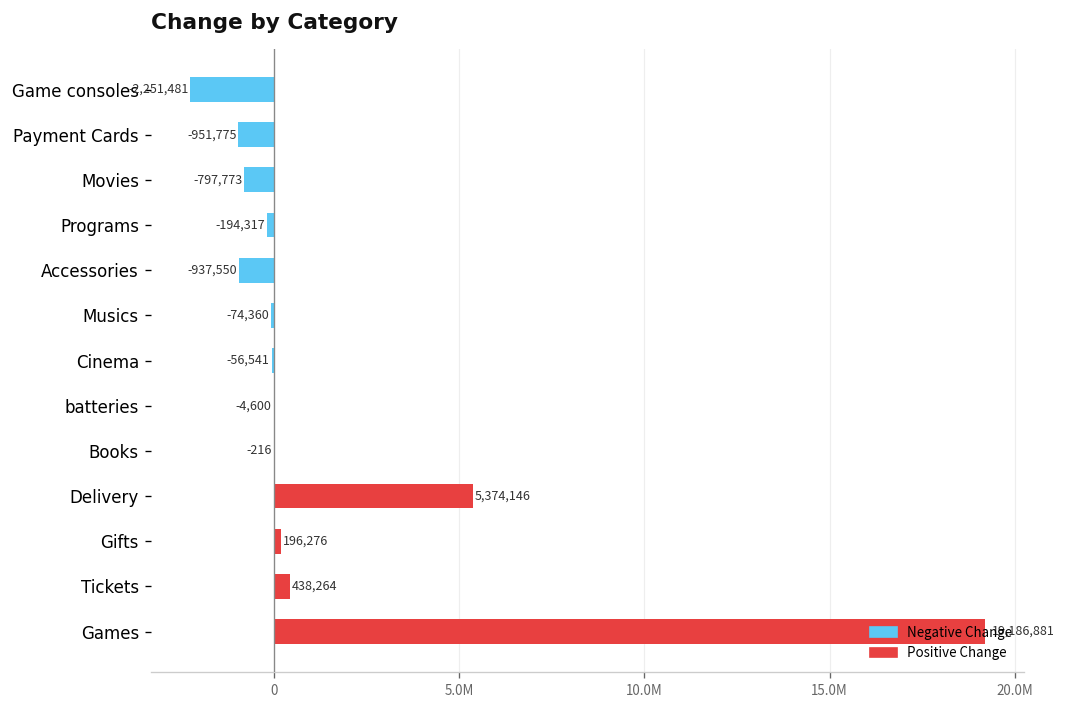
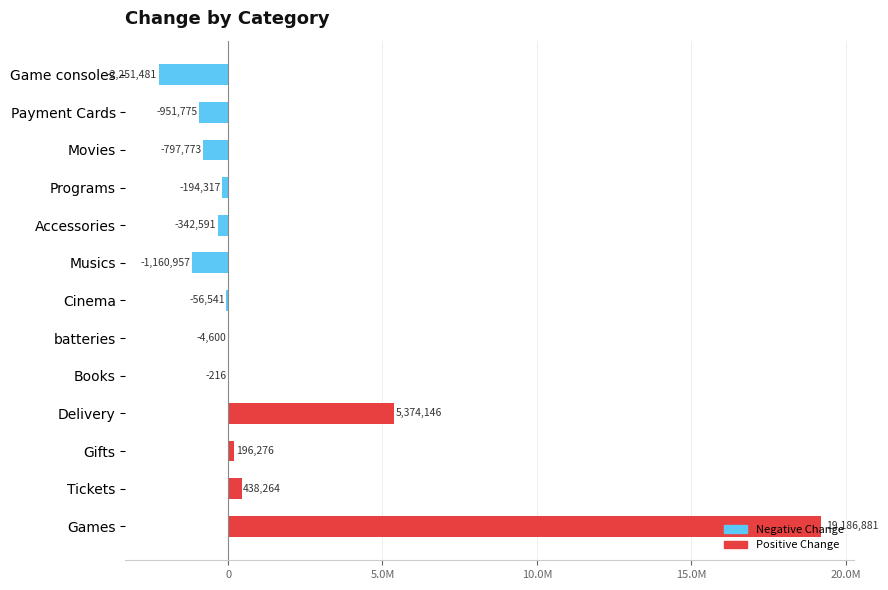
Accessories: -937,550 -> -342,591
Musics: -74,360 -> -1,160,957
